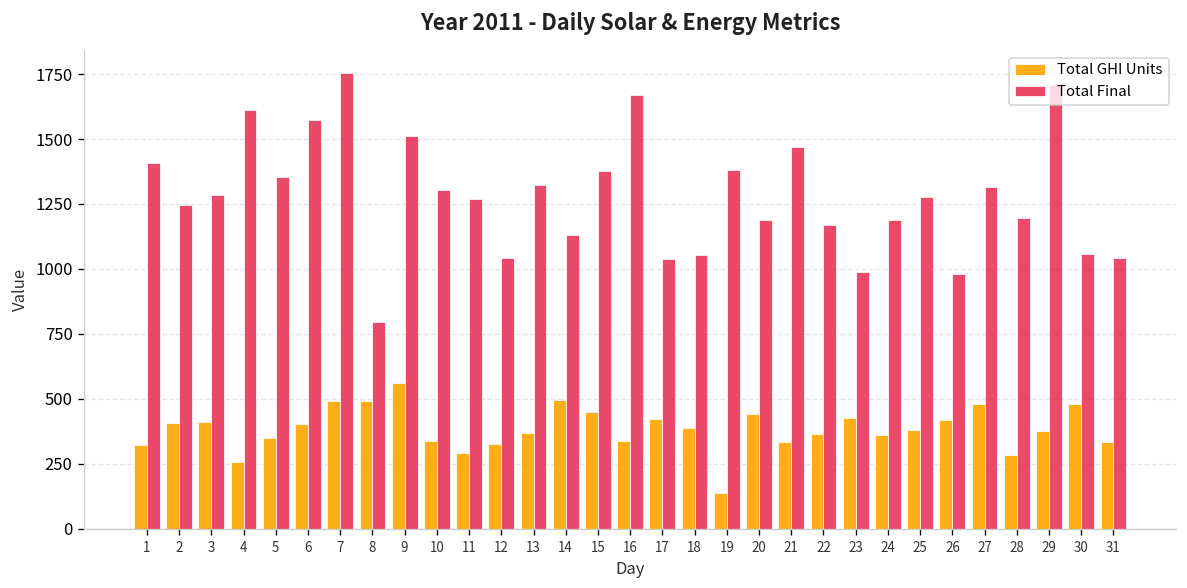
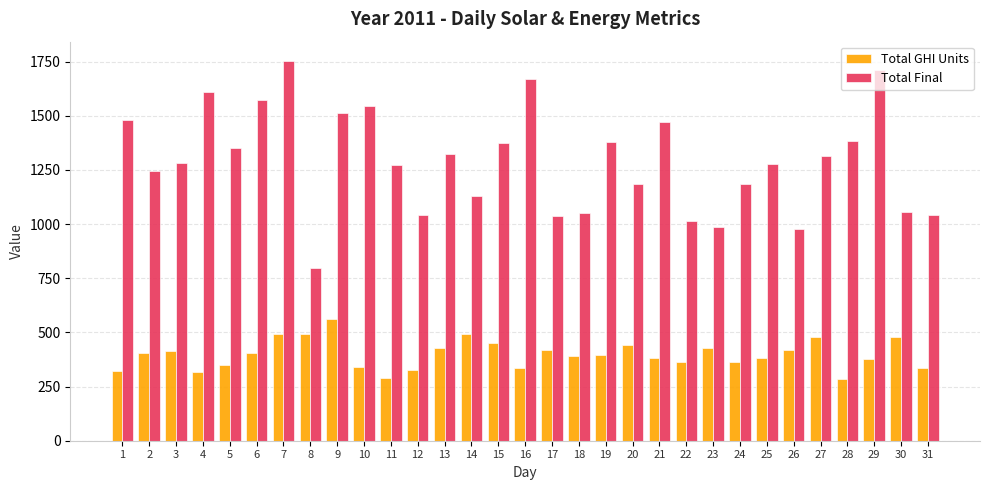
Total Final, 1: 1410 -> 1480
Total GHI Units, 4: 260 -> 320
Total Final, 10: 1300 -> 1540
Total GHI Units, 13: 370 -> 430
Total GHI Units, 19: 140 -> 390
Total GHI Units, 21: 330 -> 380
Total Final, 22: 1170 -> 1010
Total Final, 28: 1200 -> 1380
